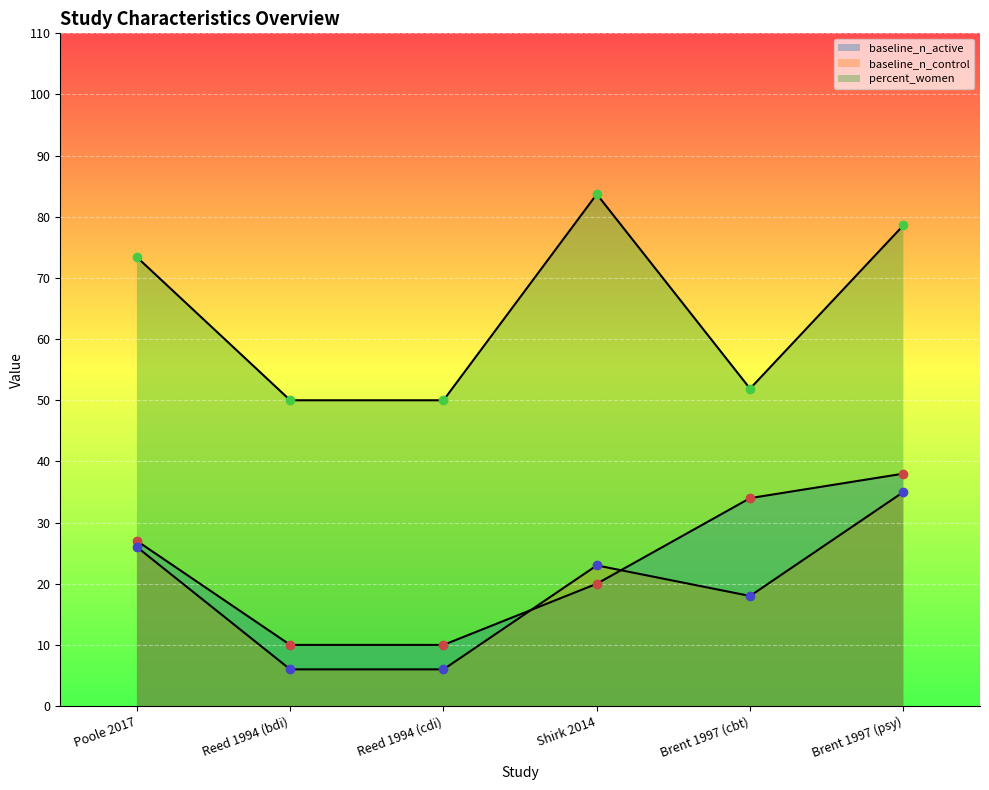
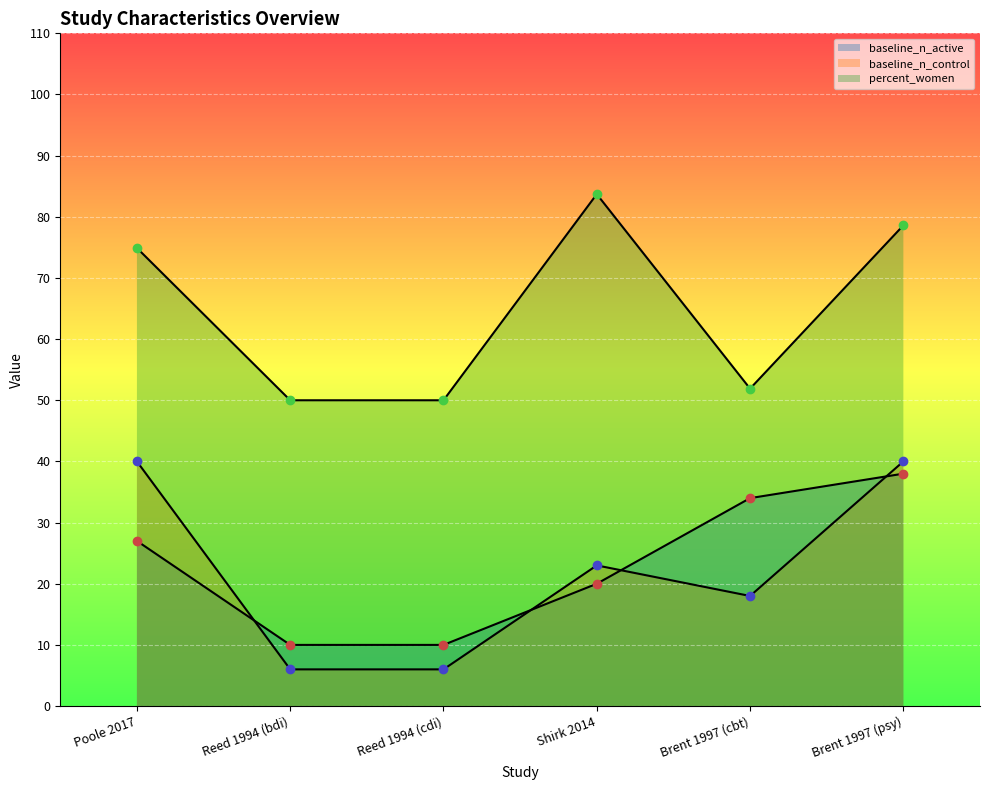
baseline_n_control, Poole 2017: 26 -> 40
percent_women, Poole 2017: 73 -> 75
baseline_n_control, Brent 1997 (psy): 35 -> 40
